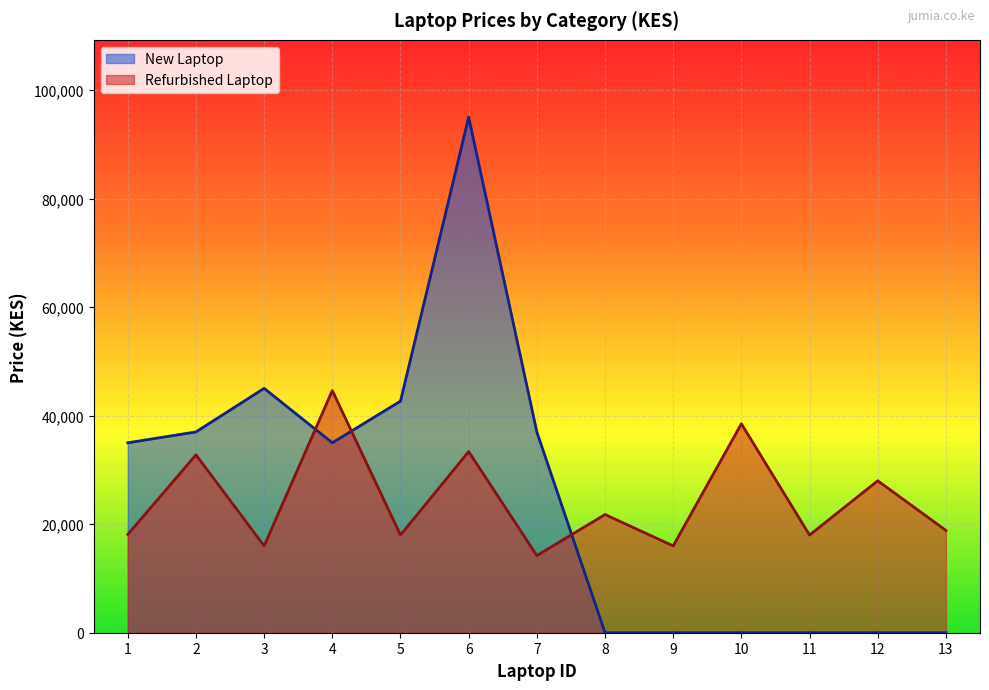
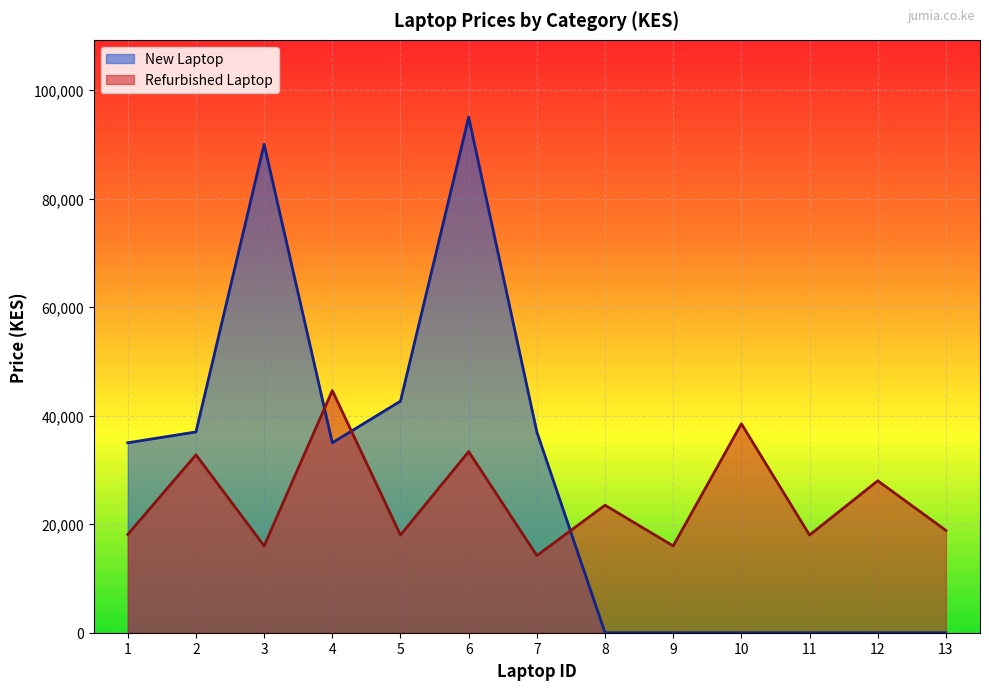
New Laptop, 3: 45,000 -> 90,000
Refurbished Laptop, 8: 22,000 -> 24,000
